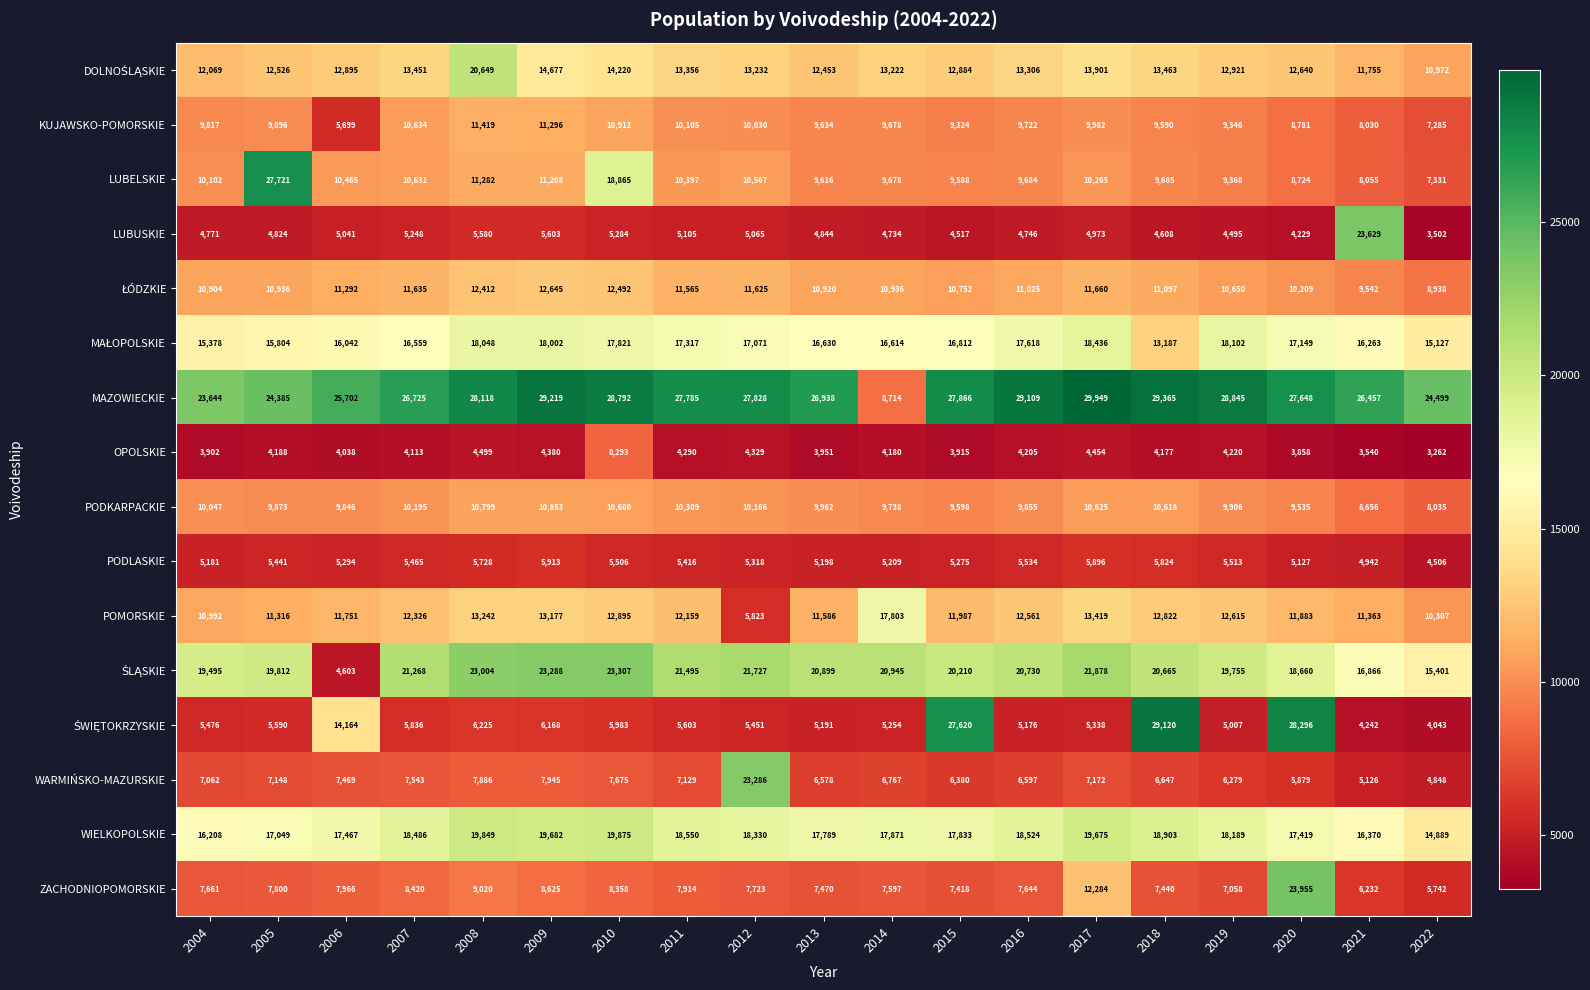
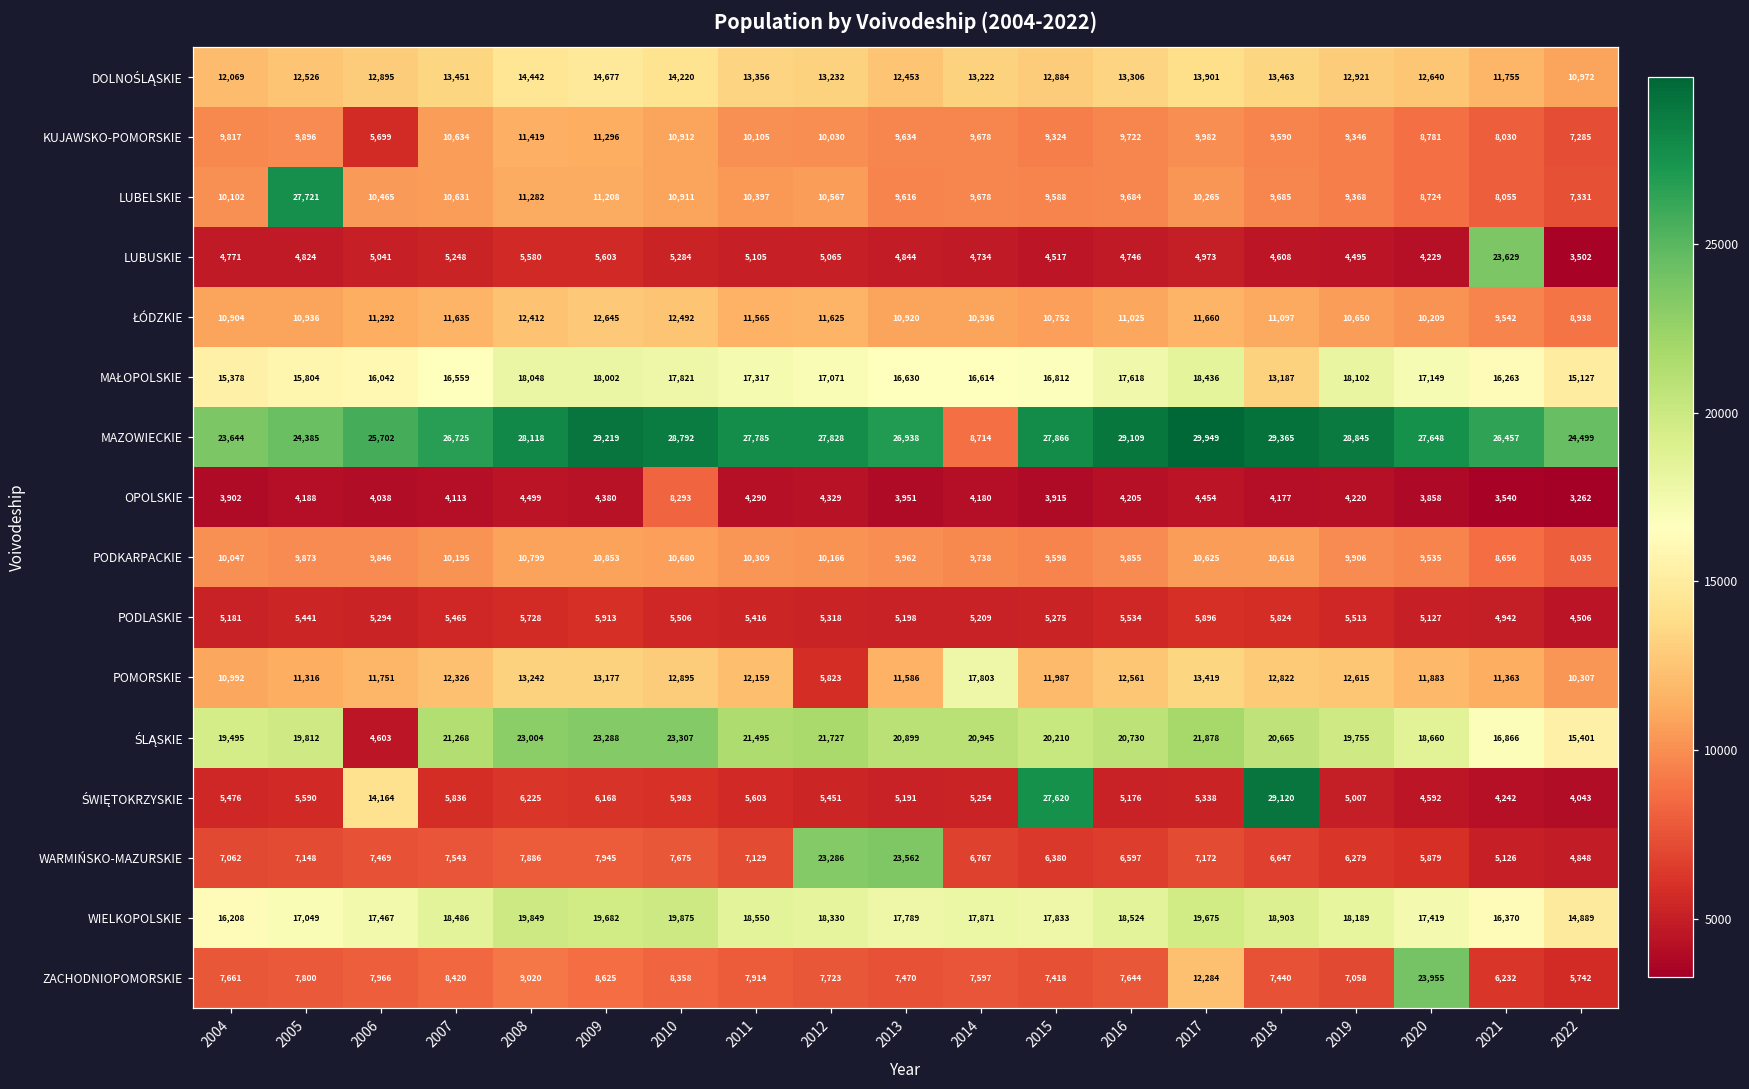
DOLNOŚLĄSKIE, 2008: 20,649 -> 14,442
LUBELSKIE, 2010: 18,865 -> 10,911
ŚWIĘTOKRZYSKIE, 2020: 28,296 -> 4,592
WARMIŃSKO-MAZURSKIE, 2013: 6,578 -> 23,562
